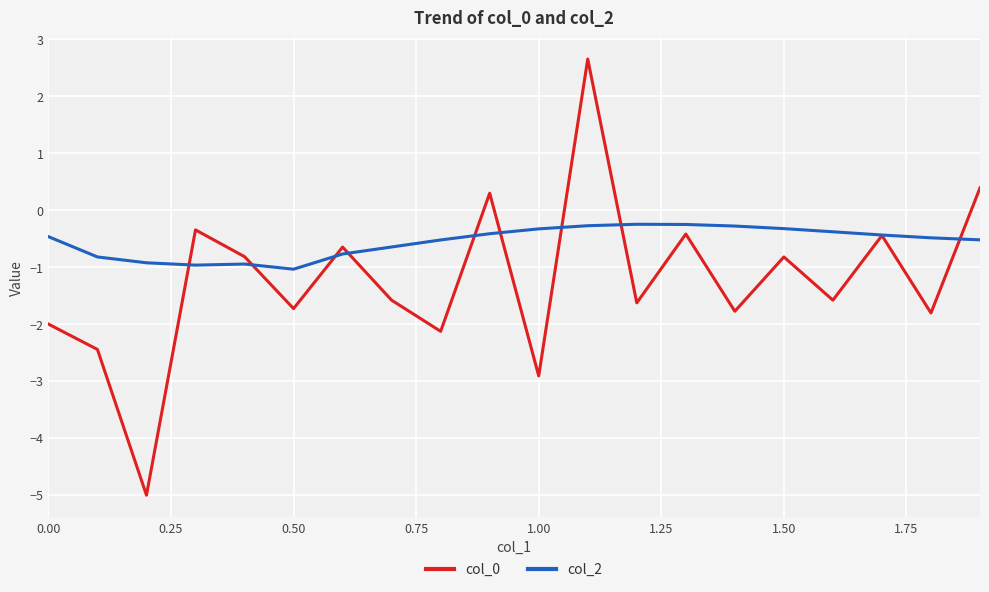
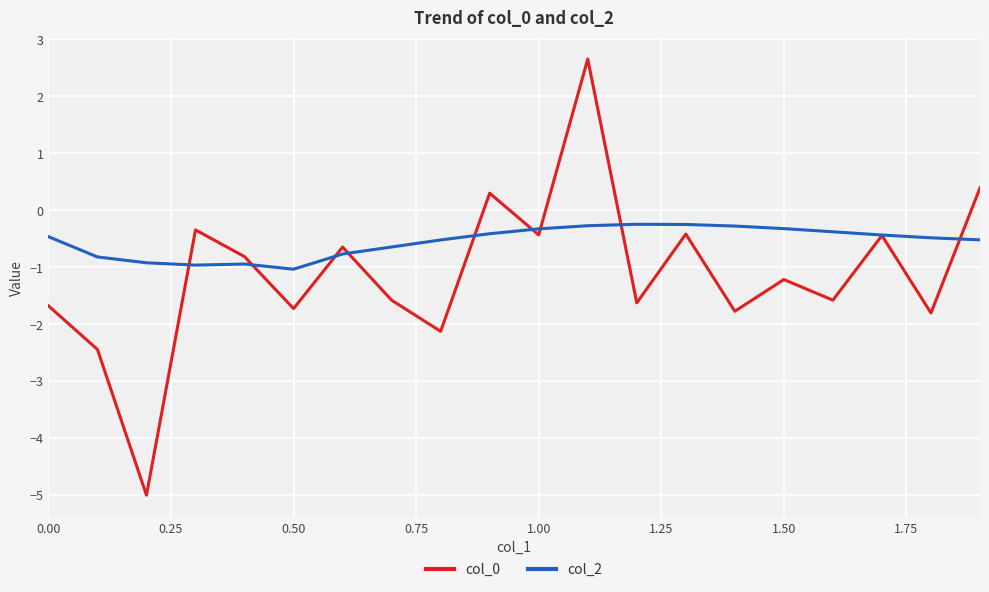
col_0, 0.00: -2.0 -> -1.7
col_0, 1.00: -2.9 -> -0.4
col_0, 1.50: -0.8 -> -1.2
